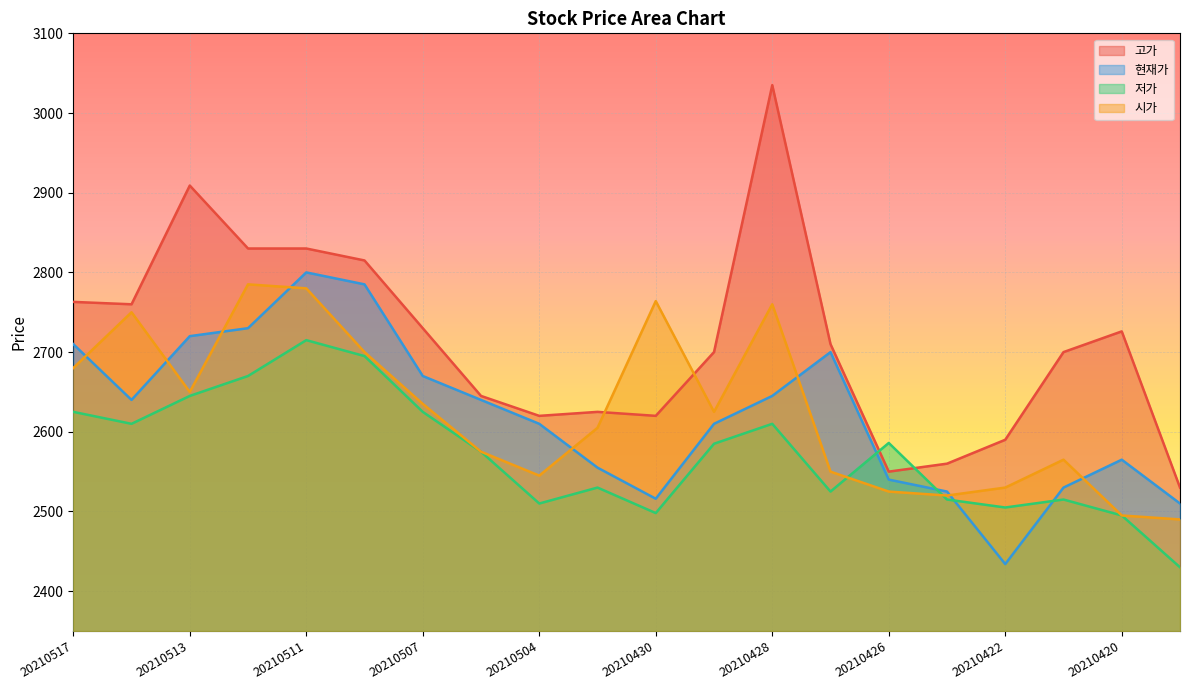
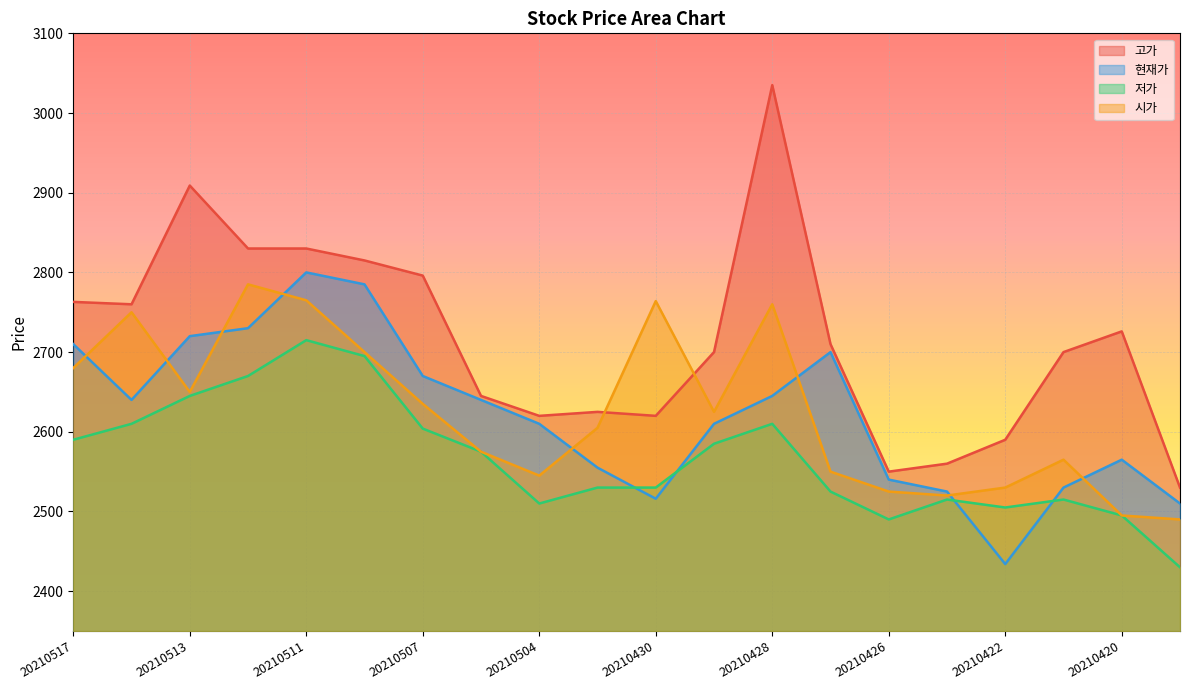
저가, 20210517: 2630 -> 2590
시가, 20210511: 2780 -> 2770
고가, 20210507: 2730 -> 2800
저가, 20210507: 2630 -> 2600
저가, 20210430: 2500 -> 2530
저가, 20210426: 2590 -> 2490
